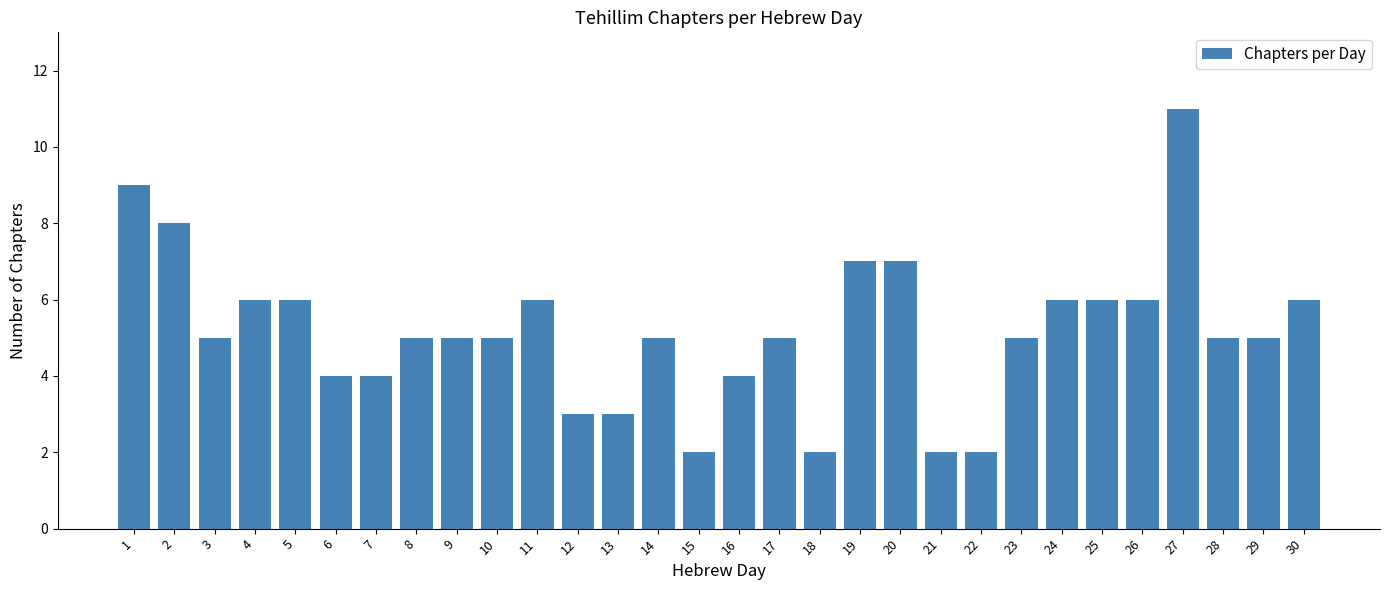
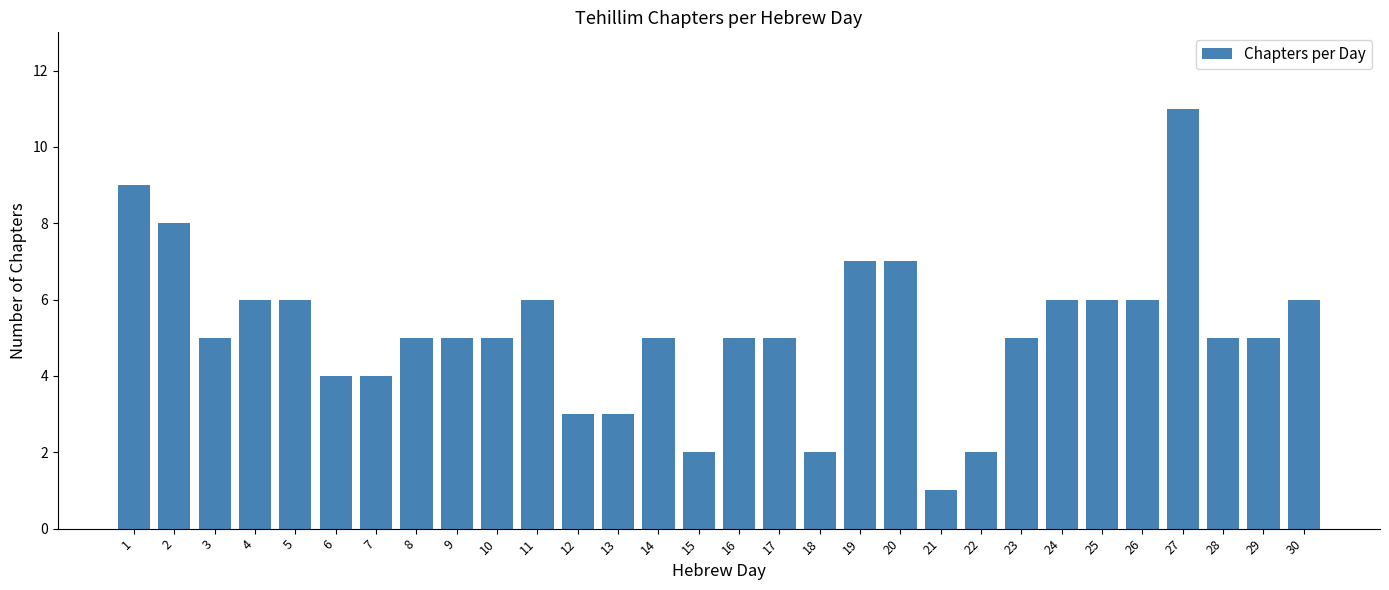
16: 4 -> 5
21: 2 -> 1
